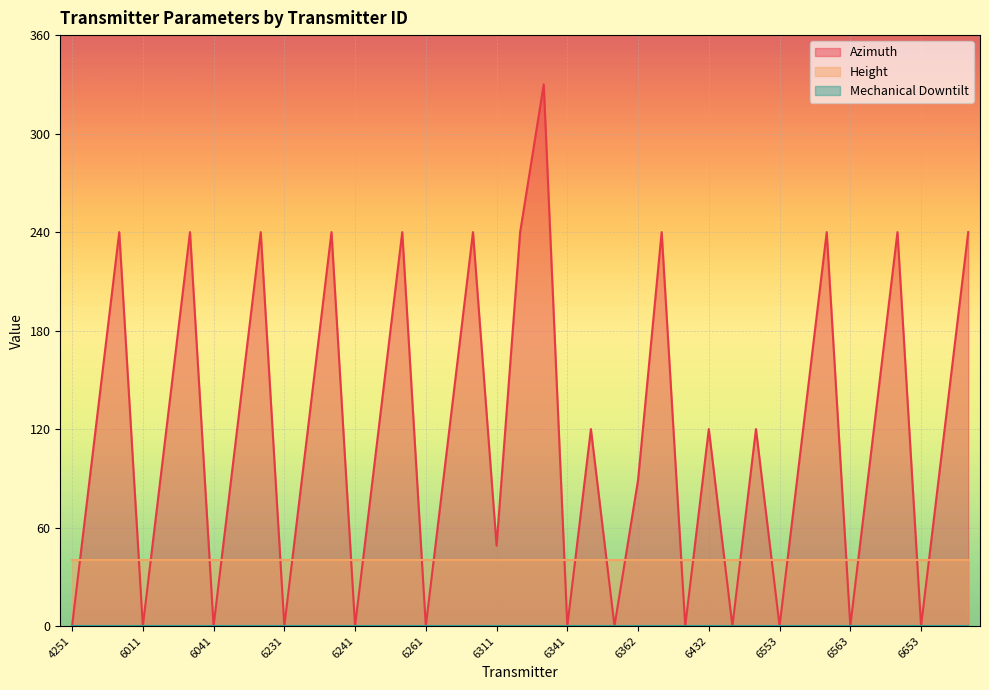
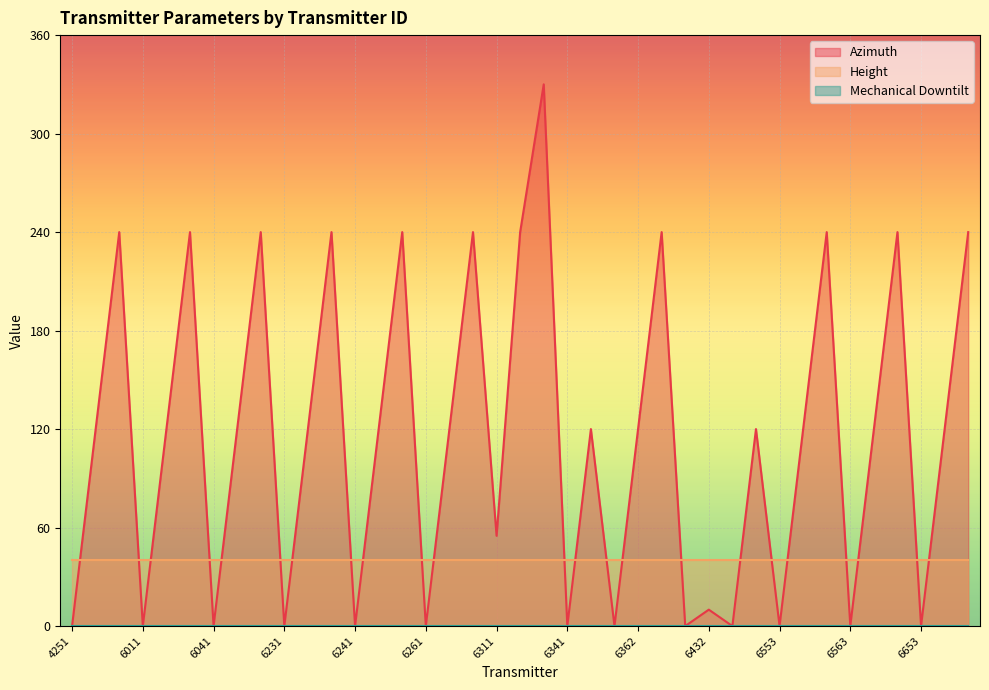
Azimuth, 6311: 49 -> 55
Azimuth, 6362: 89 -> 120
Azimuth, 6432: 120 -> 10
